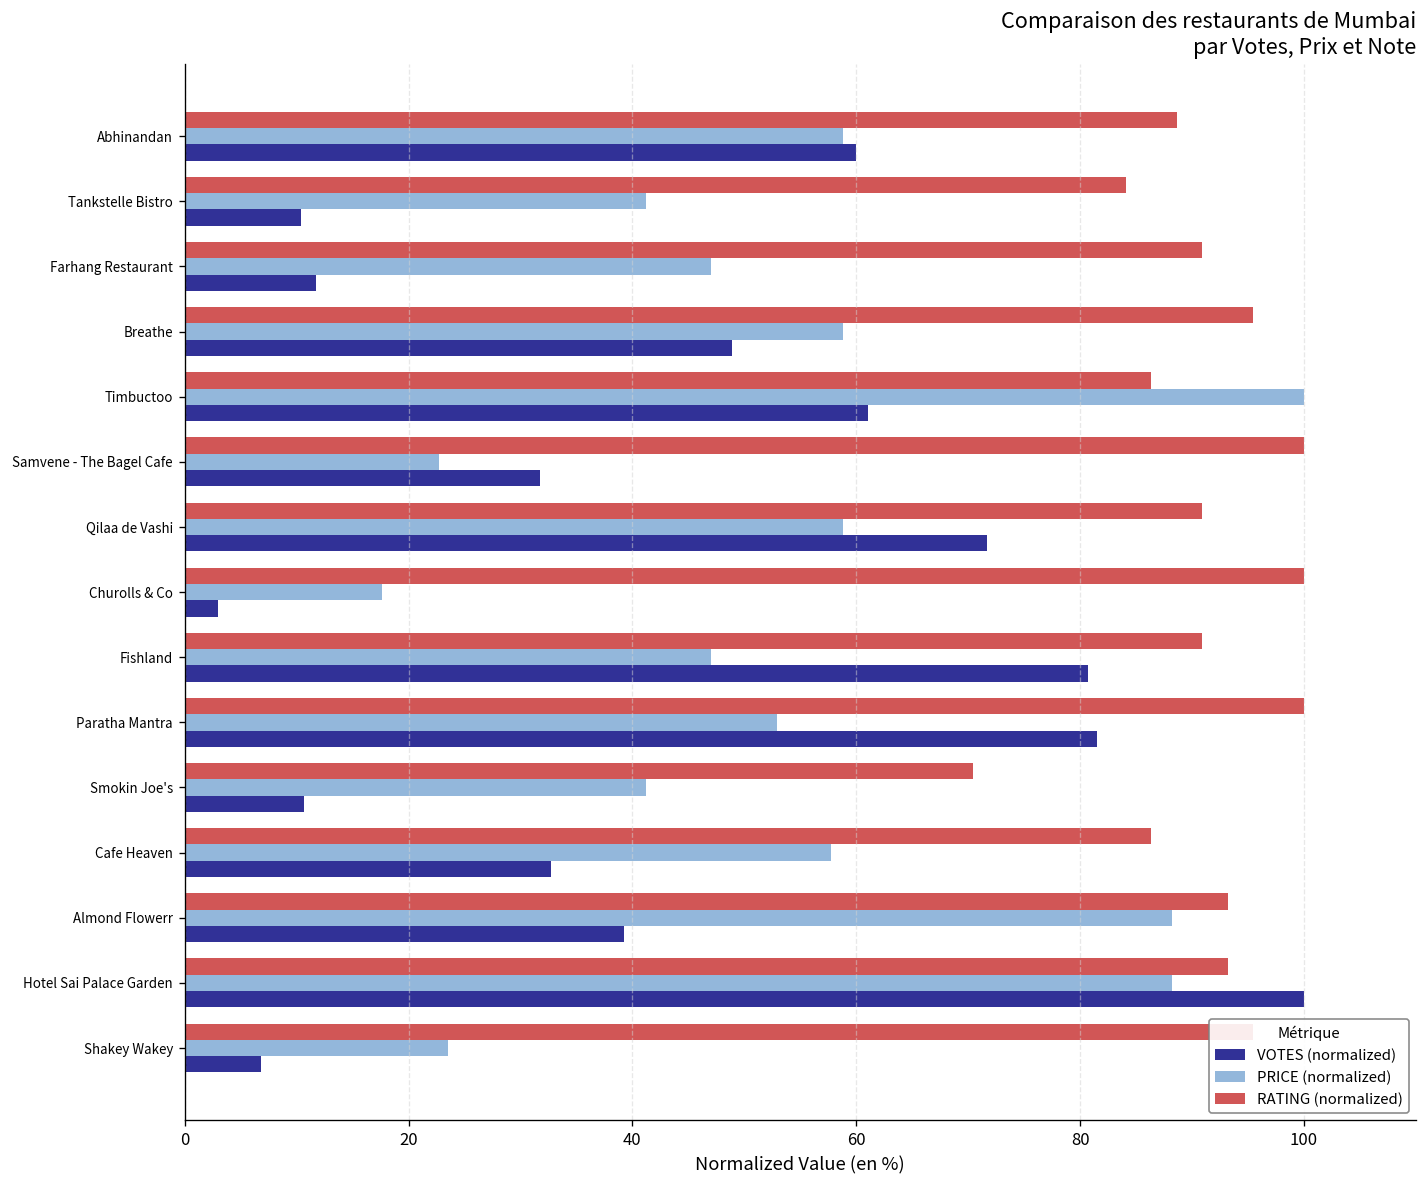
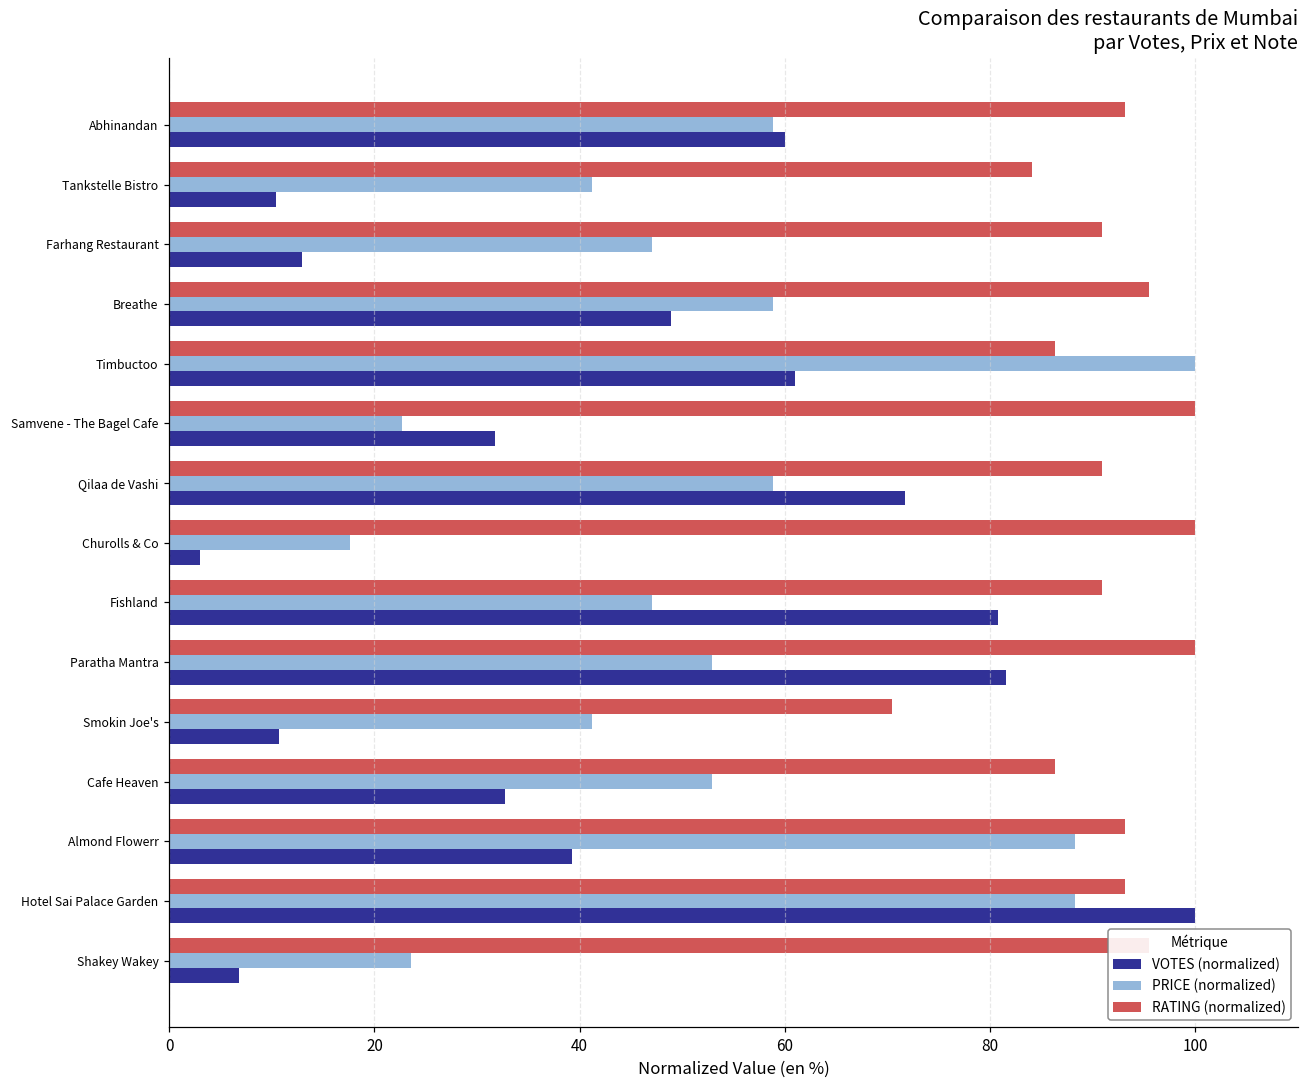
RATING (normalized), Abhinandan: 89 -> 93
VOTES (normalized), Farhang Restaurant: 12 -> 13
PRICE (normalized), Cafe Heaven: 58 -> 53
